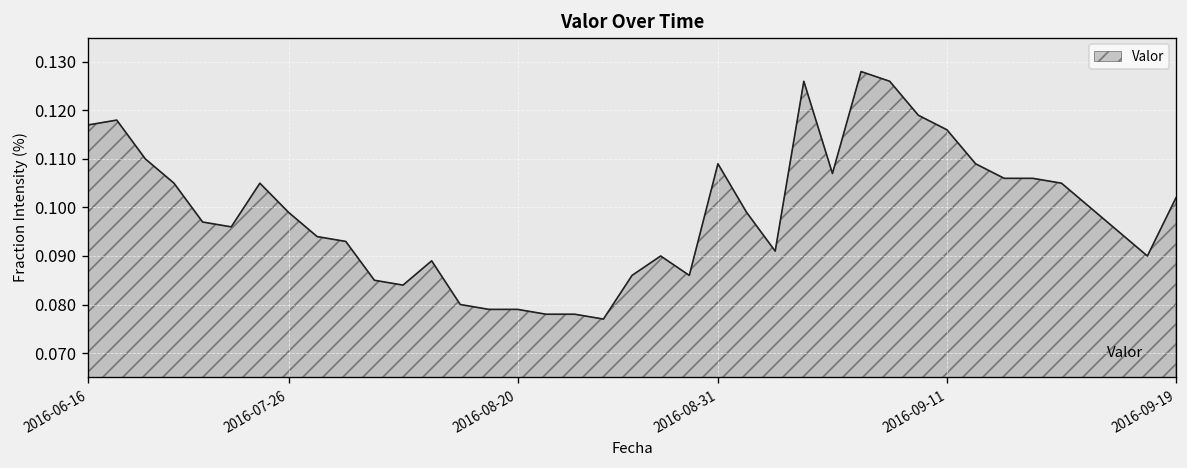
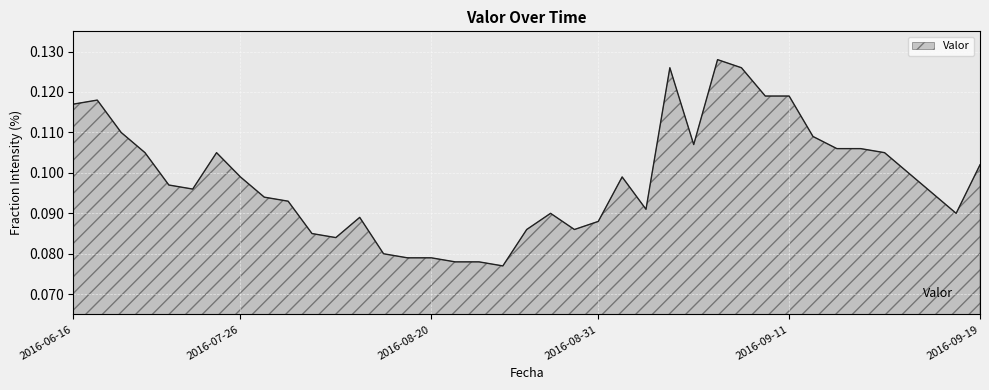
2016-08-31: 0.109 -> 0.088
2016-09-11: 0.116 -> 0.119
